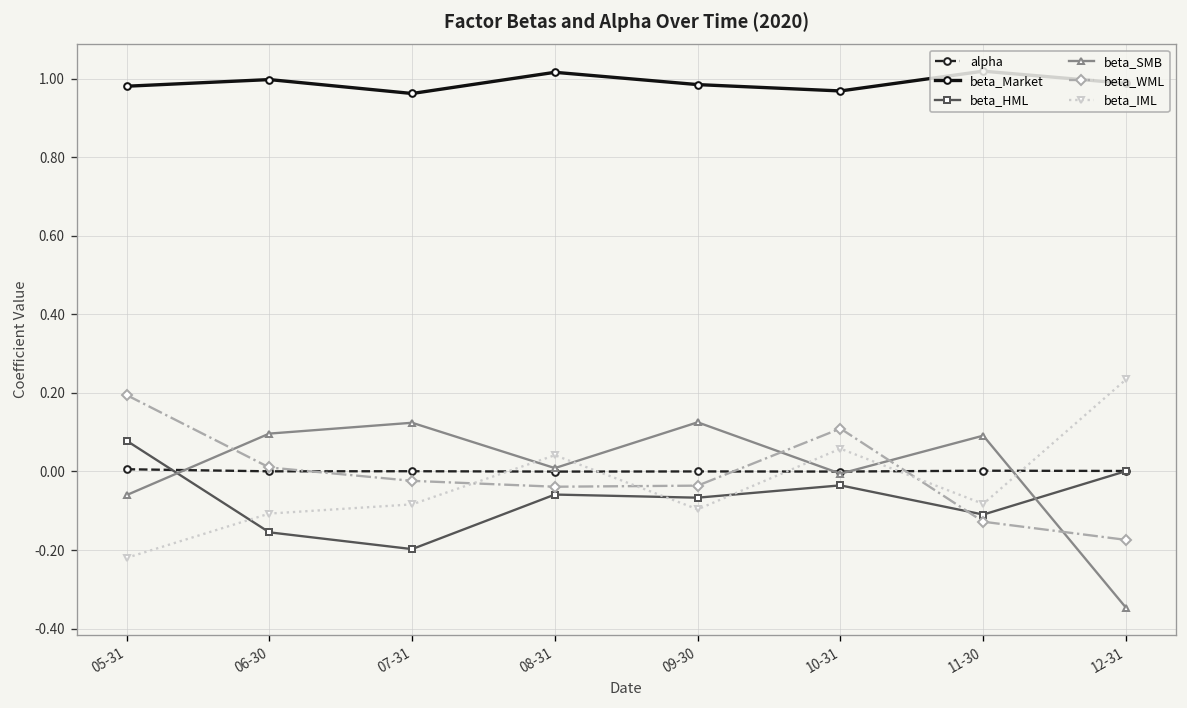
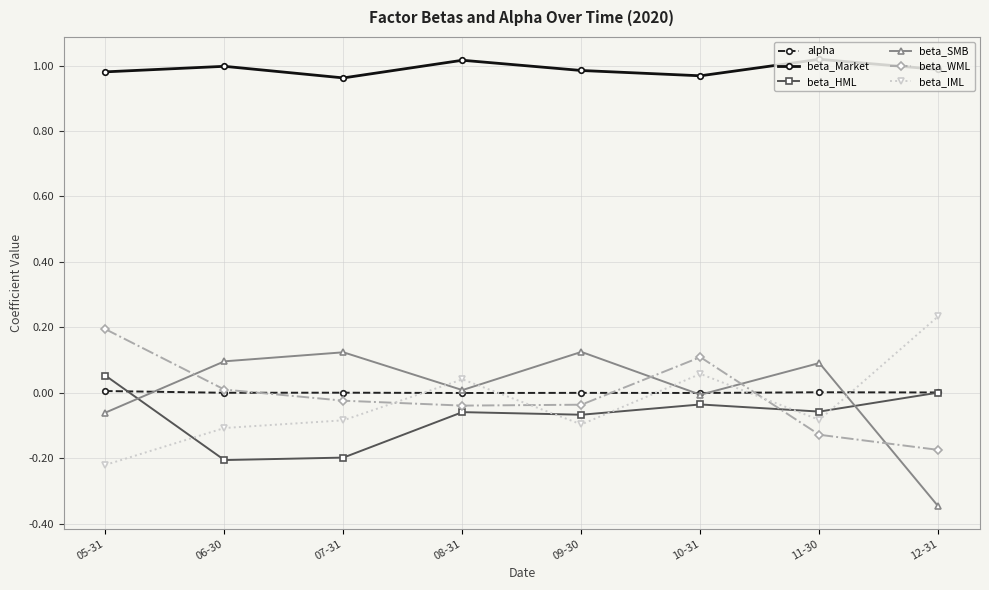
beta_HML, 05-31: 0.08 -> 0.05
beta_HML, 06-30: -0.15 -> -0.21
beta_HML, 11-30: -0.11 -> -0.06
